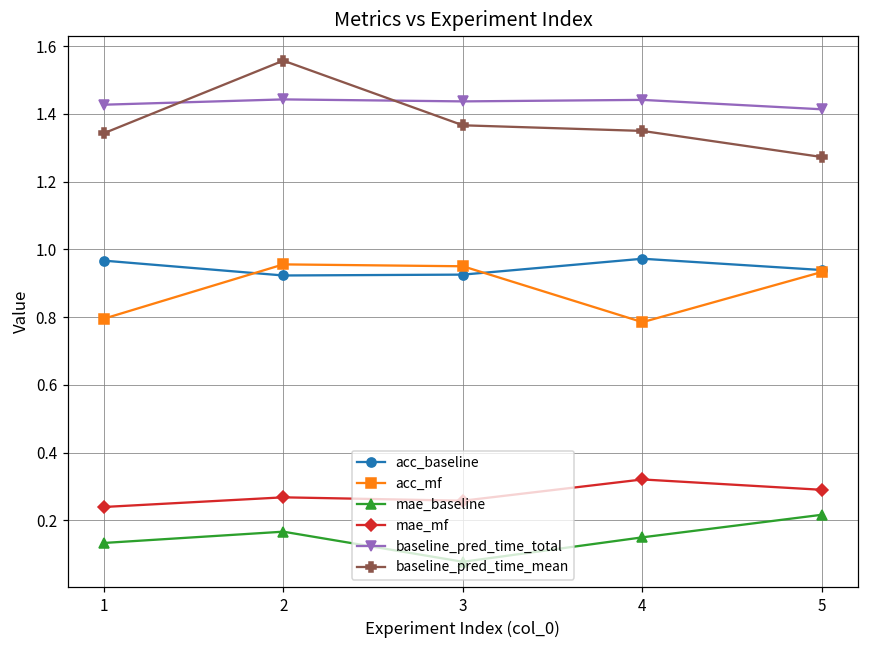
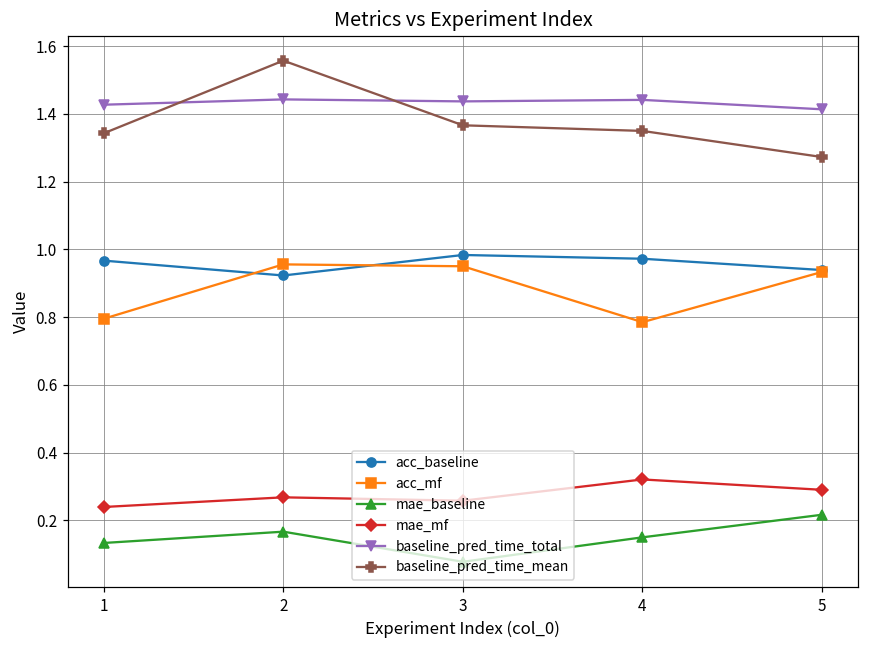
acc_baseline, 3: 0.93 -> 0.98
